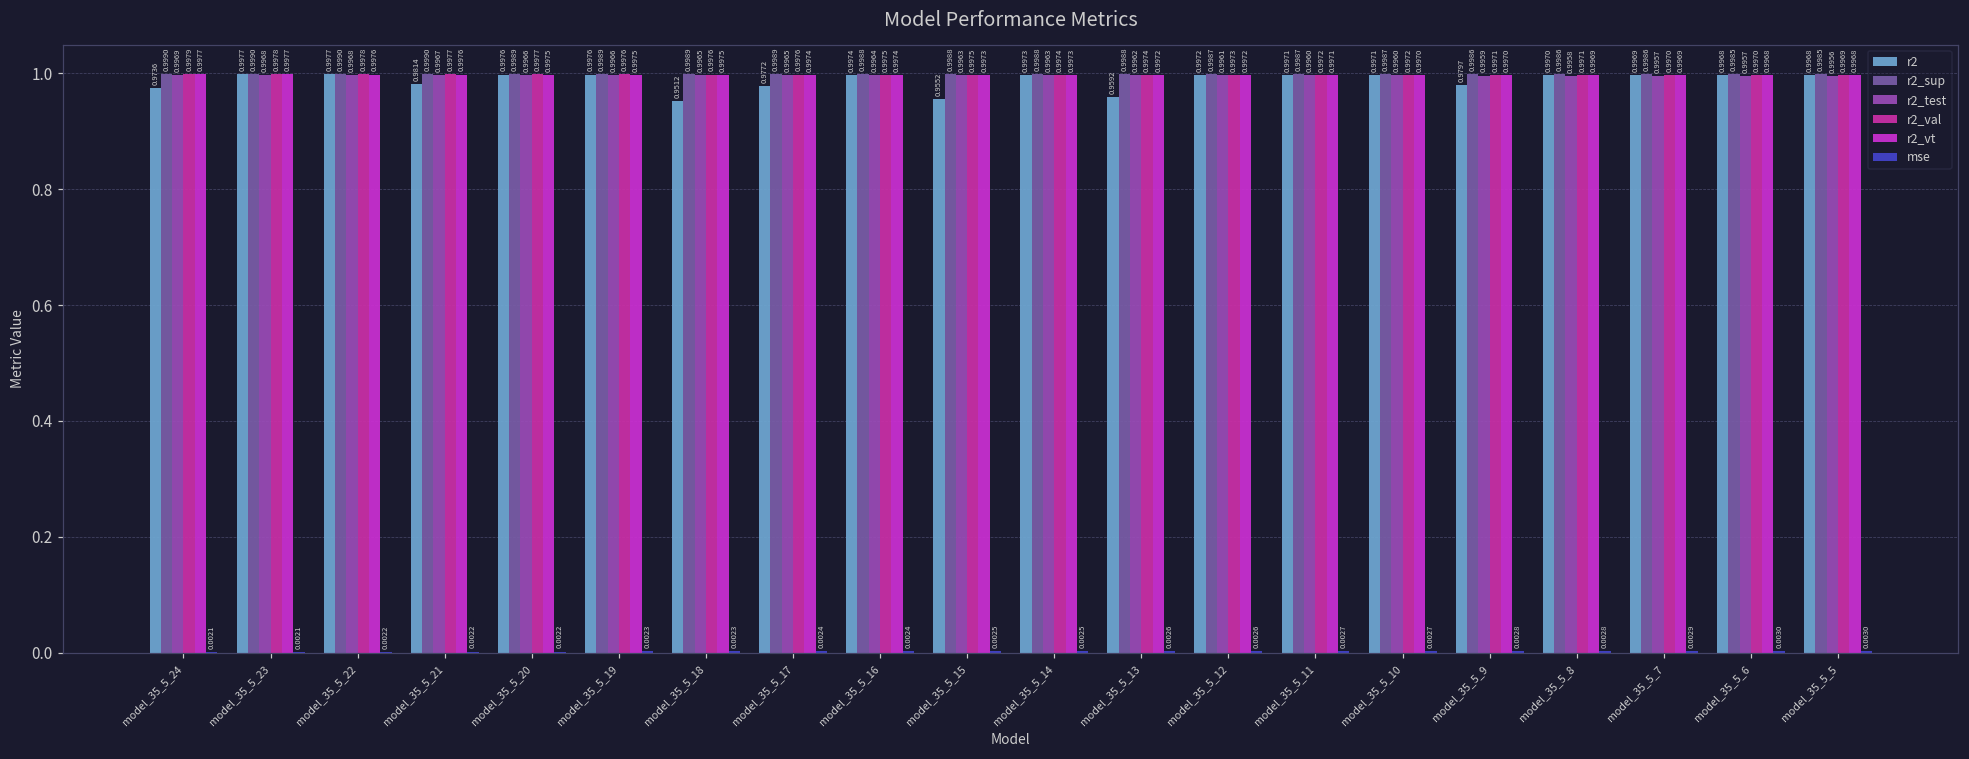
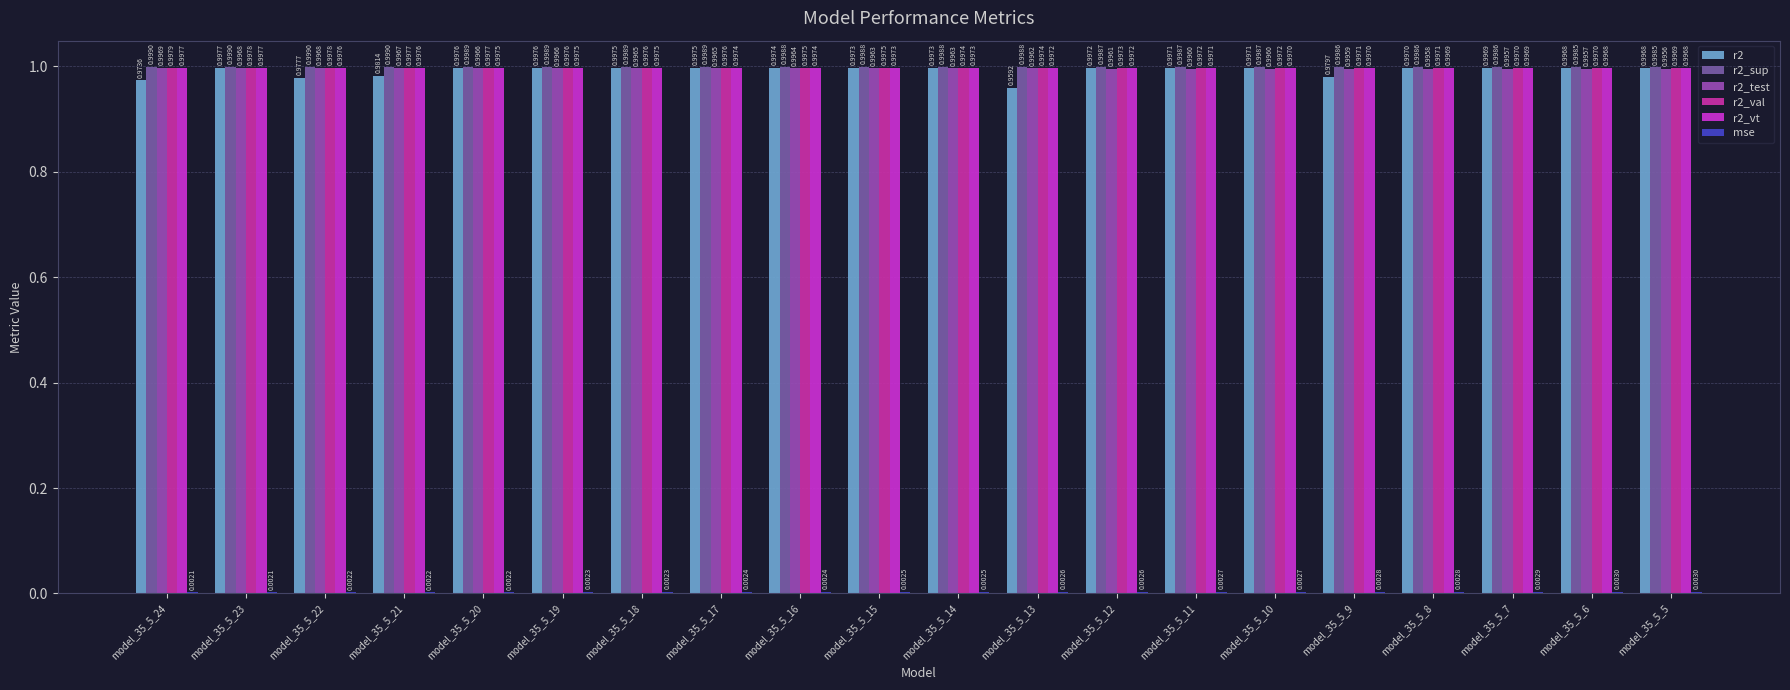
r2, model_35_5_22: 0.9977 -> 0.9777
r2, model_35_5_18: 0.9512 -> 0.9975
r2, model_35_5_17: 0.9772 -> 0.9975
r2, model_35_5_15: 0.9552 -> 0.9973
